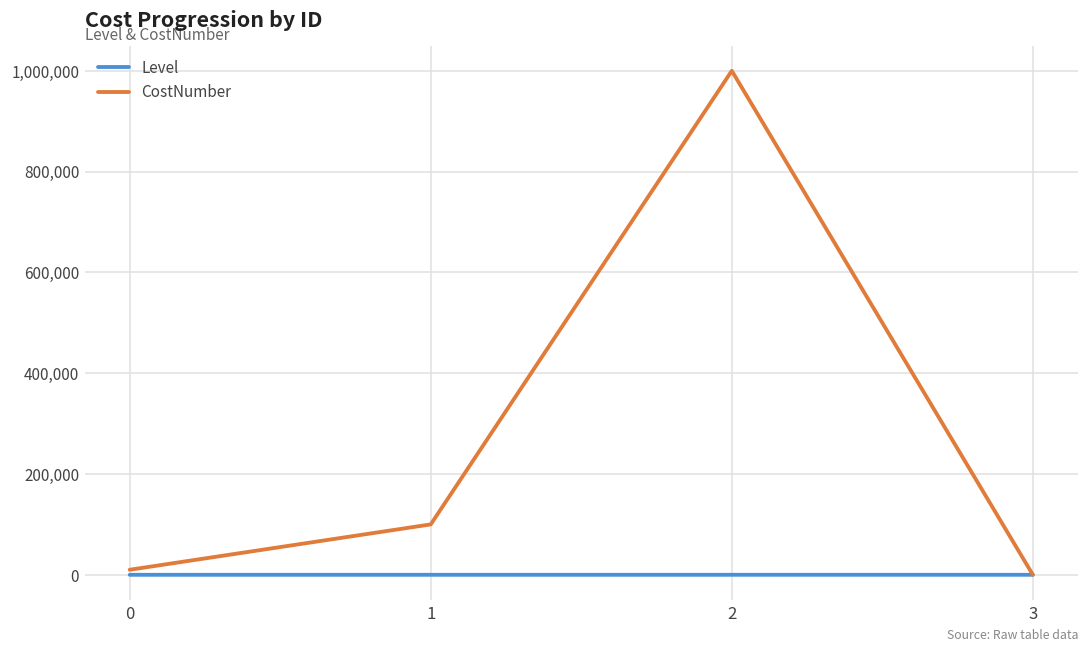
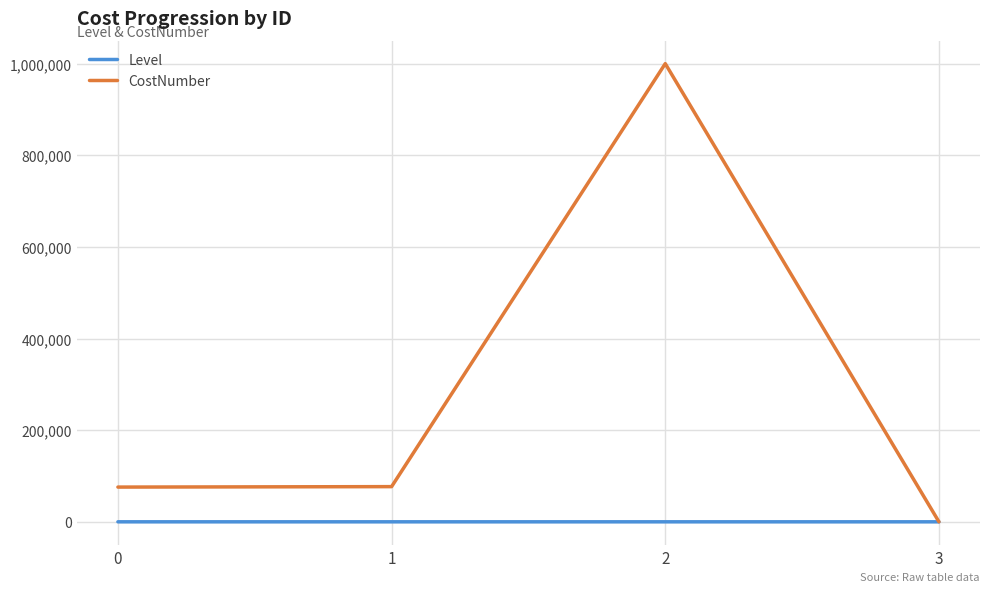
CostNumber, 0: 10,000 -> 80,000
CostNumber, 1: 100,000 -> 80,000
